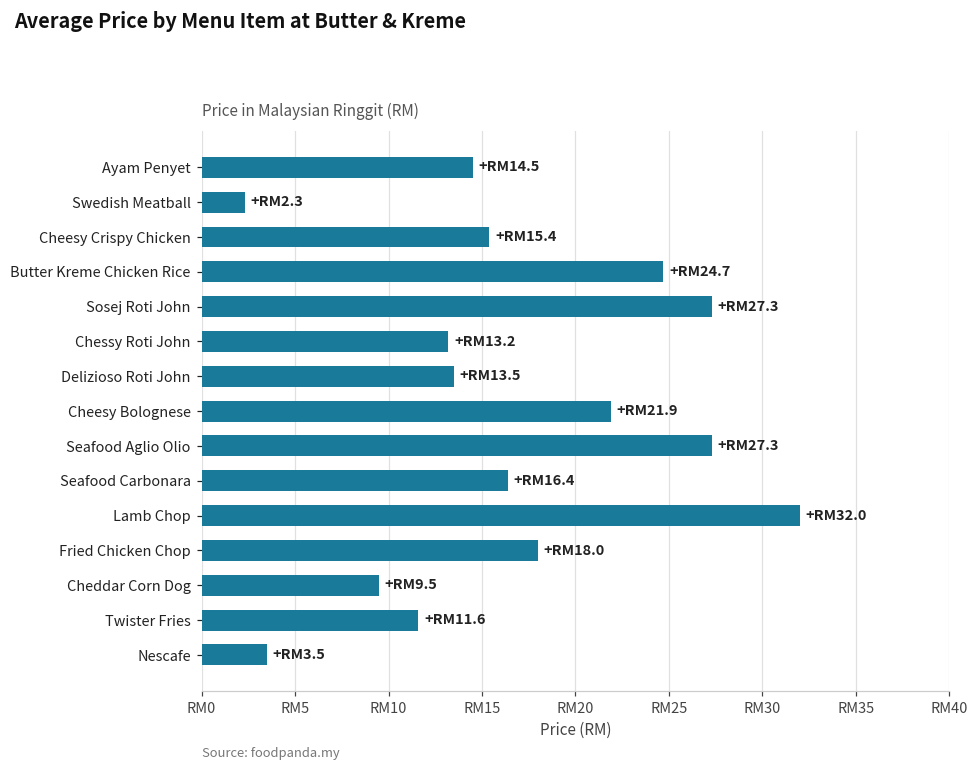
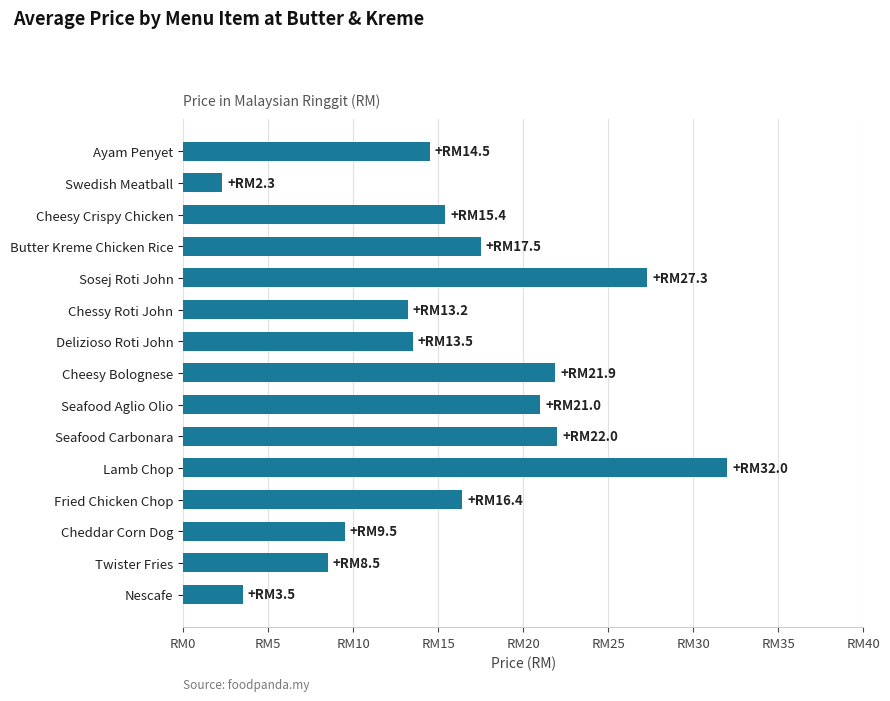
Butter Kreme Chicken Rice: 24.7 -> 17.5
Seafood Aglio Olio: 27.3 -> 21.0
Seafood Carbonara: 16.4 -> 22.0
Fried Chicken Chop: 18.0 -> 16.4
Twister Fries: 11.6 -> 8.5
